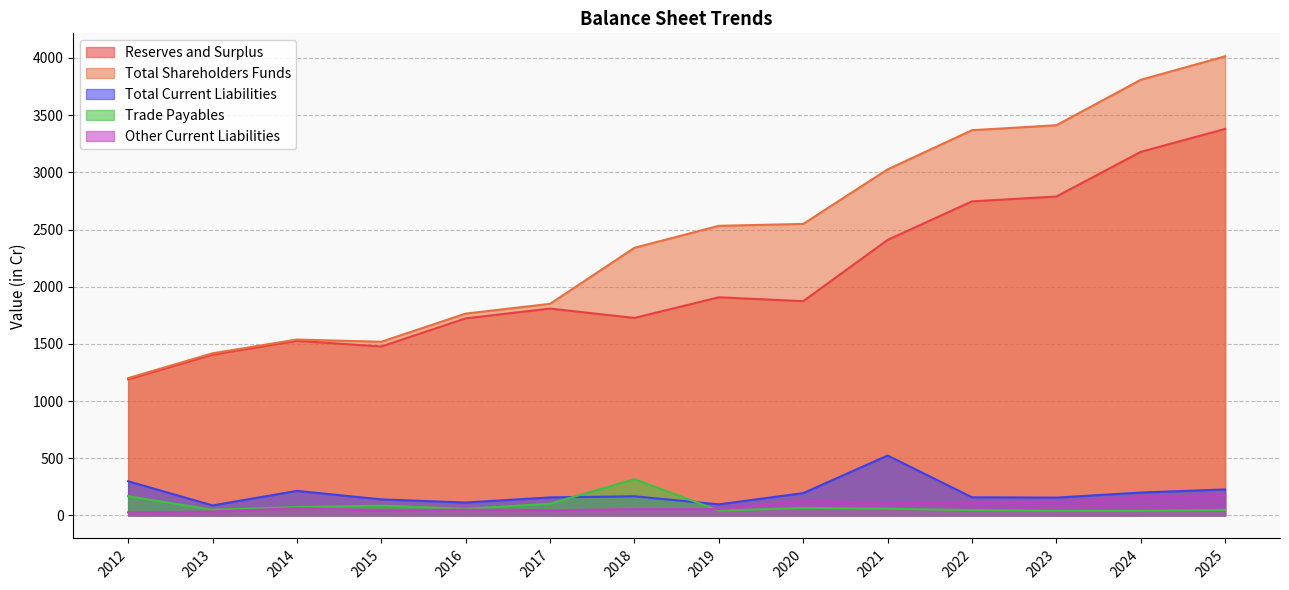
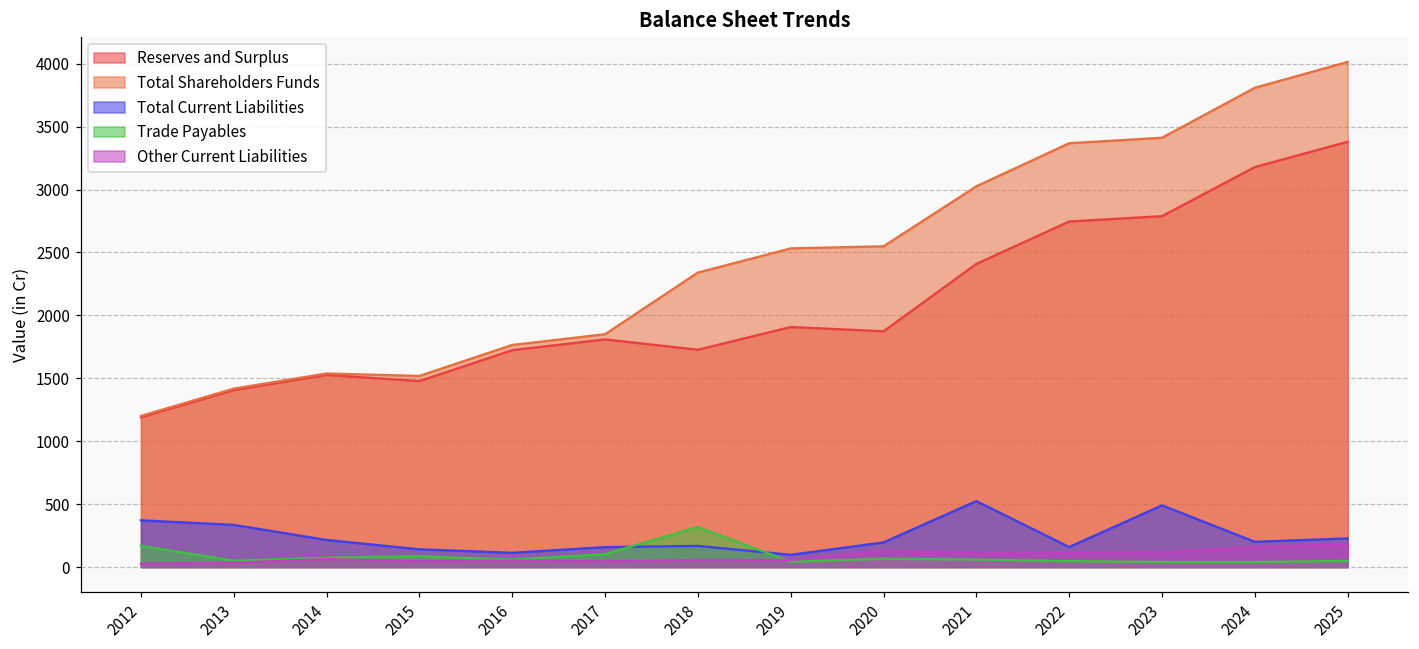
Total Current Liabilities, 2012: 300 -> 370
Total Current Liabilities, 2013: 90 -> 340
Total Current Liabilities, 2023: 160 -> 490
